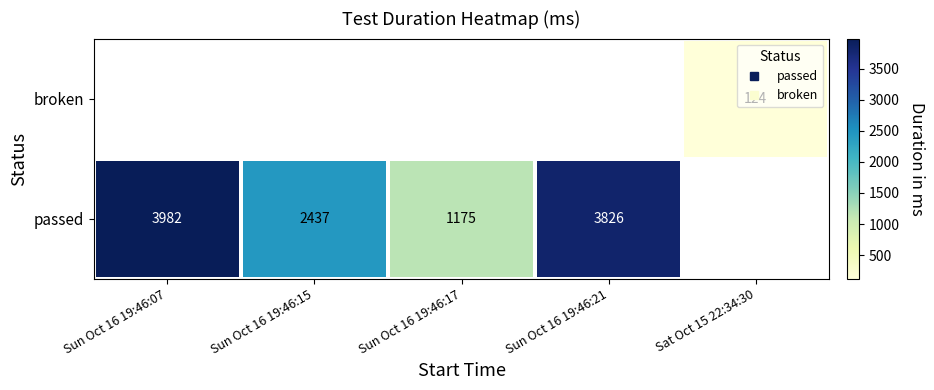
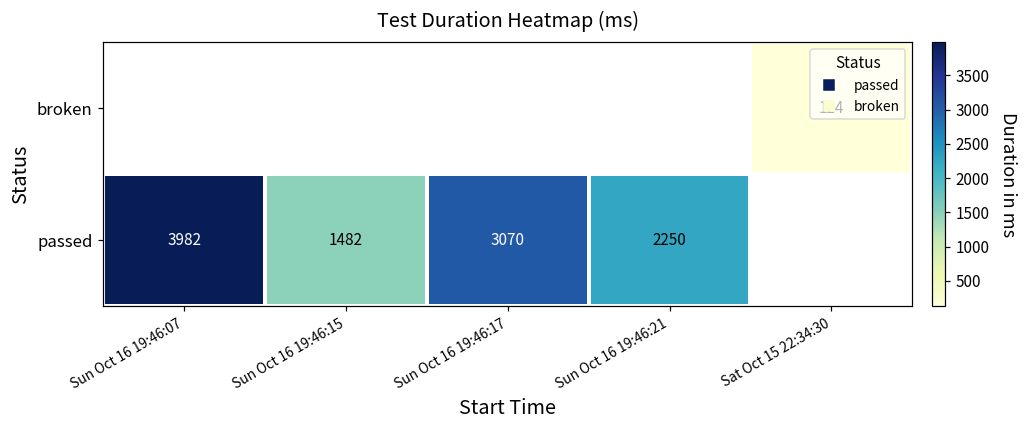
passed, Sun Oct 16 19:46:15: 2437 -> 1482
passed, Sun Oct 16 19:46:17: 1175 -> 3070
passed, Sun Oct 16 19:46:21: 3826 -> 2250
